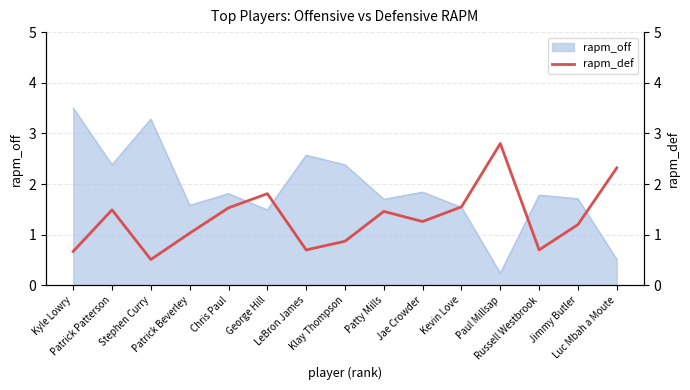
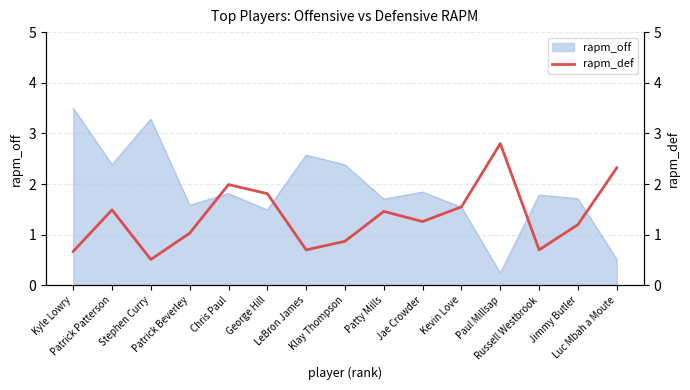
rapm_def, Chris Paul: 1.5 -> 2.0
